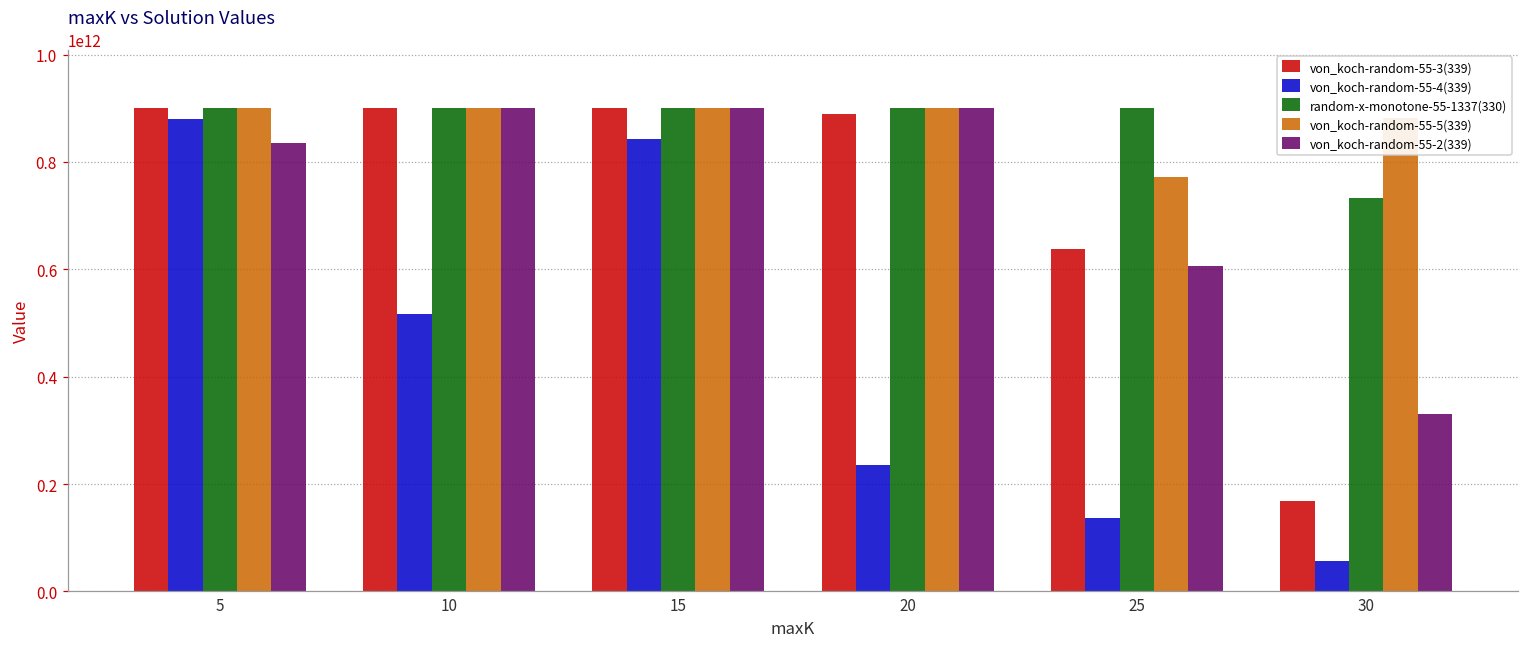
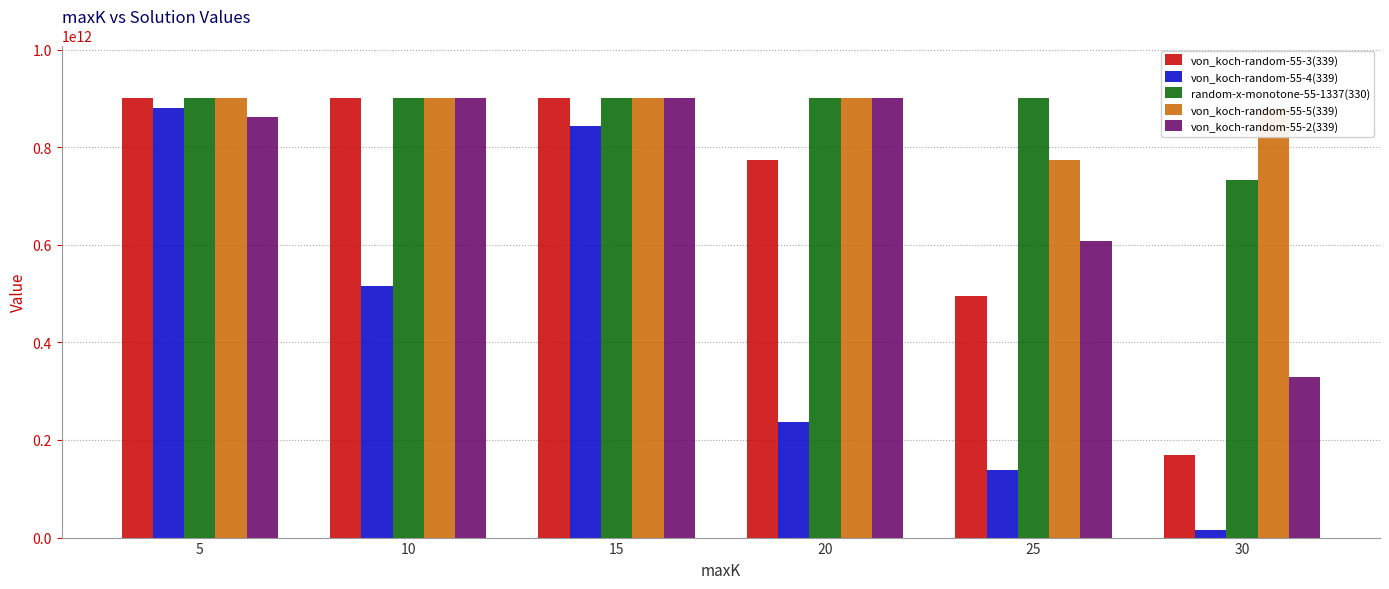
von_koch-random-55-2(339), 5: 840000000000 -> 860000000000
von_koch-random-55-3(339), 20: 890000000000 -> 770000000000
von_koch-random-55-3(339), 25: 640000000000 -> 500000000000
von_koch-random-55-4(339), 30: 60000000000 -> 10000000000
